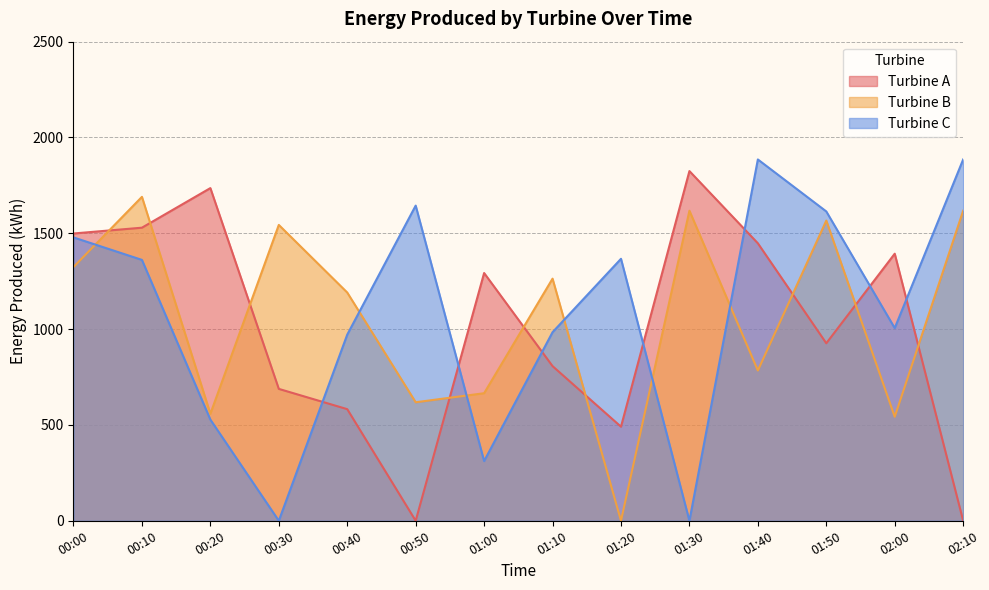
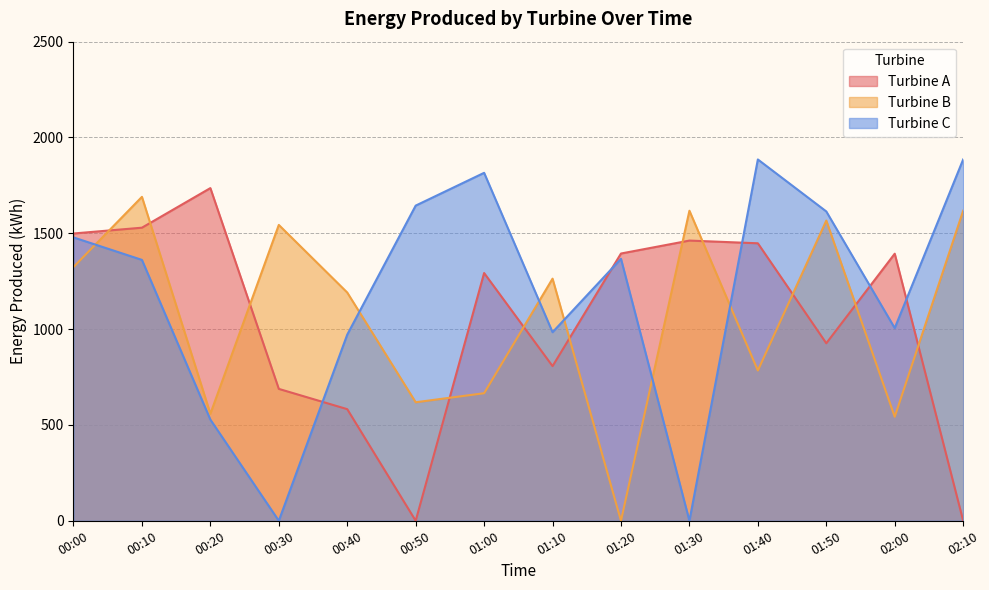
Turbine C, 01:00: 310 -> 1820
Turbine A, 01:20: 490 -> 1390
Turbine A, 01:30: 1820 -> 1460
